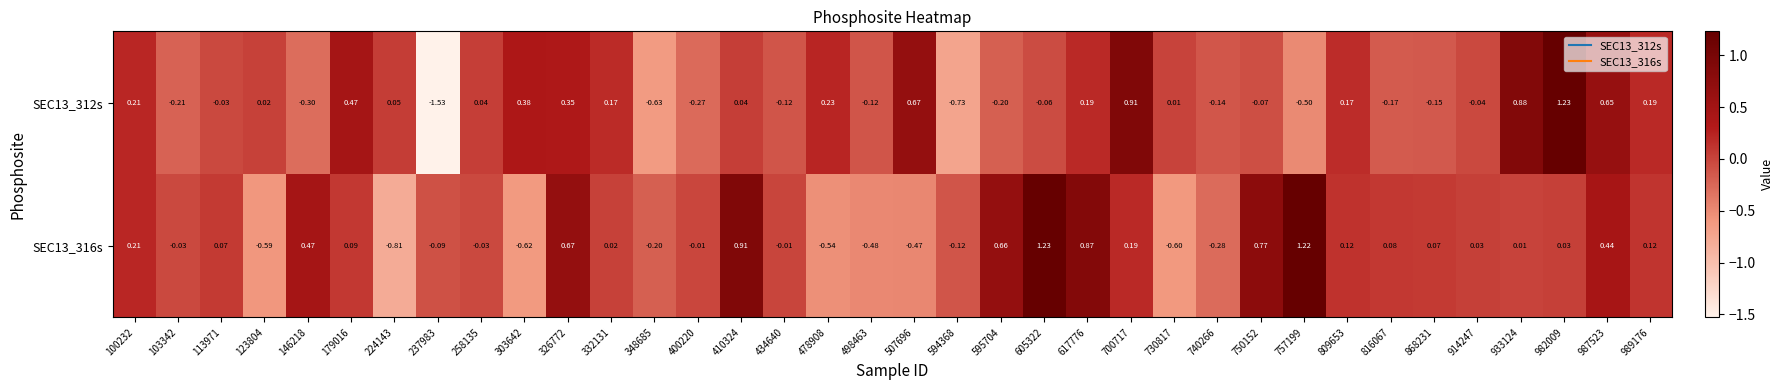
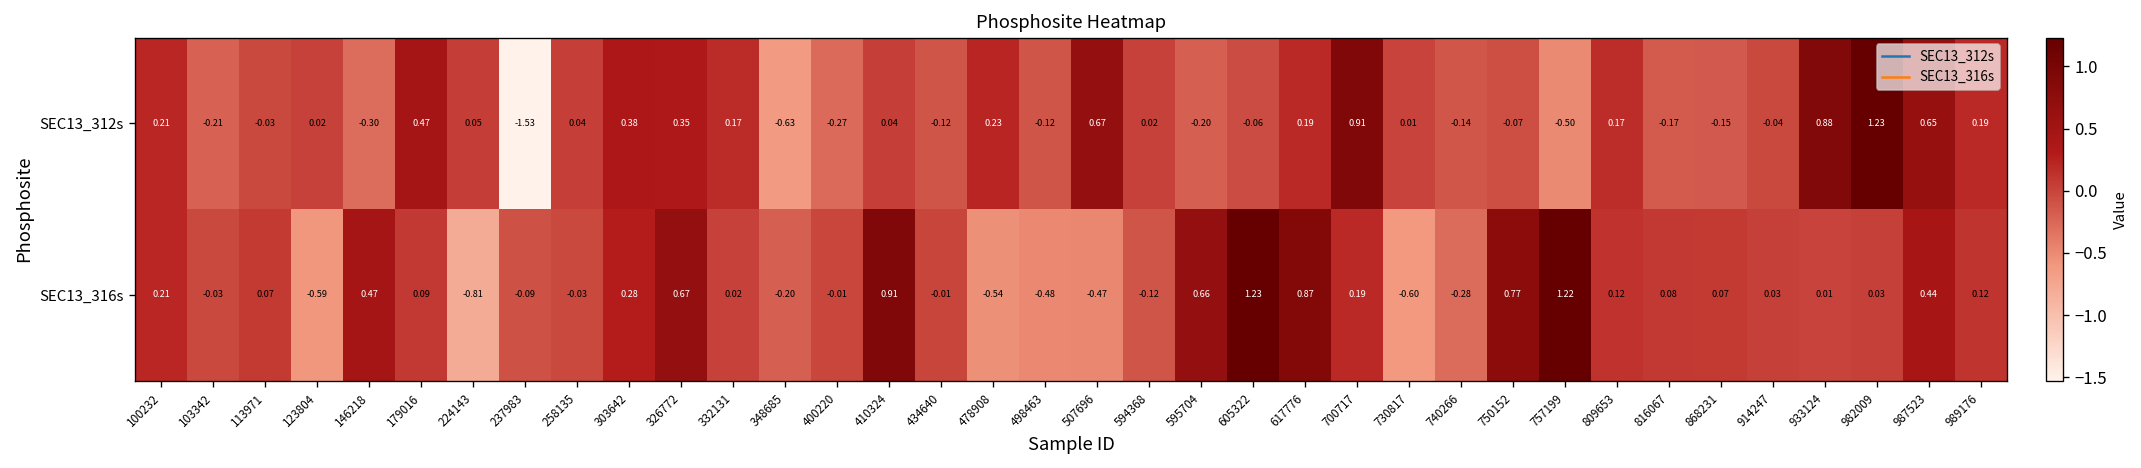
SEC13_312s, 594368: -0.73 -> 0.02
SEC13_316s, 303642: -0.62 -> 0.28
